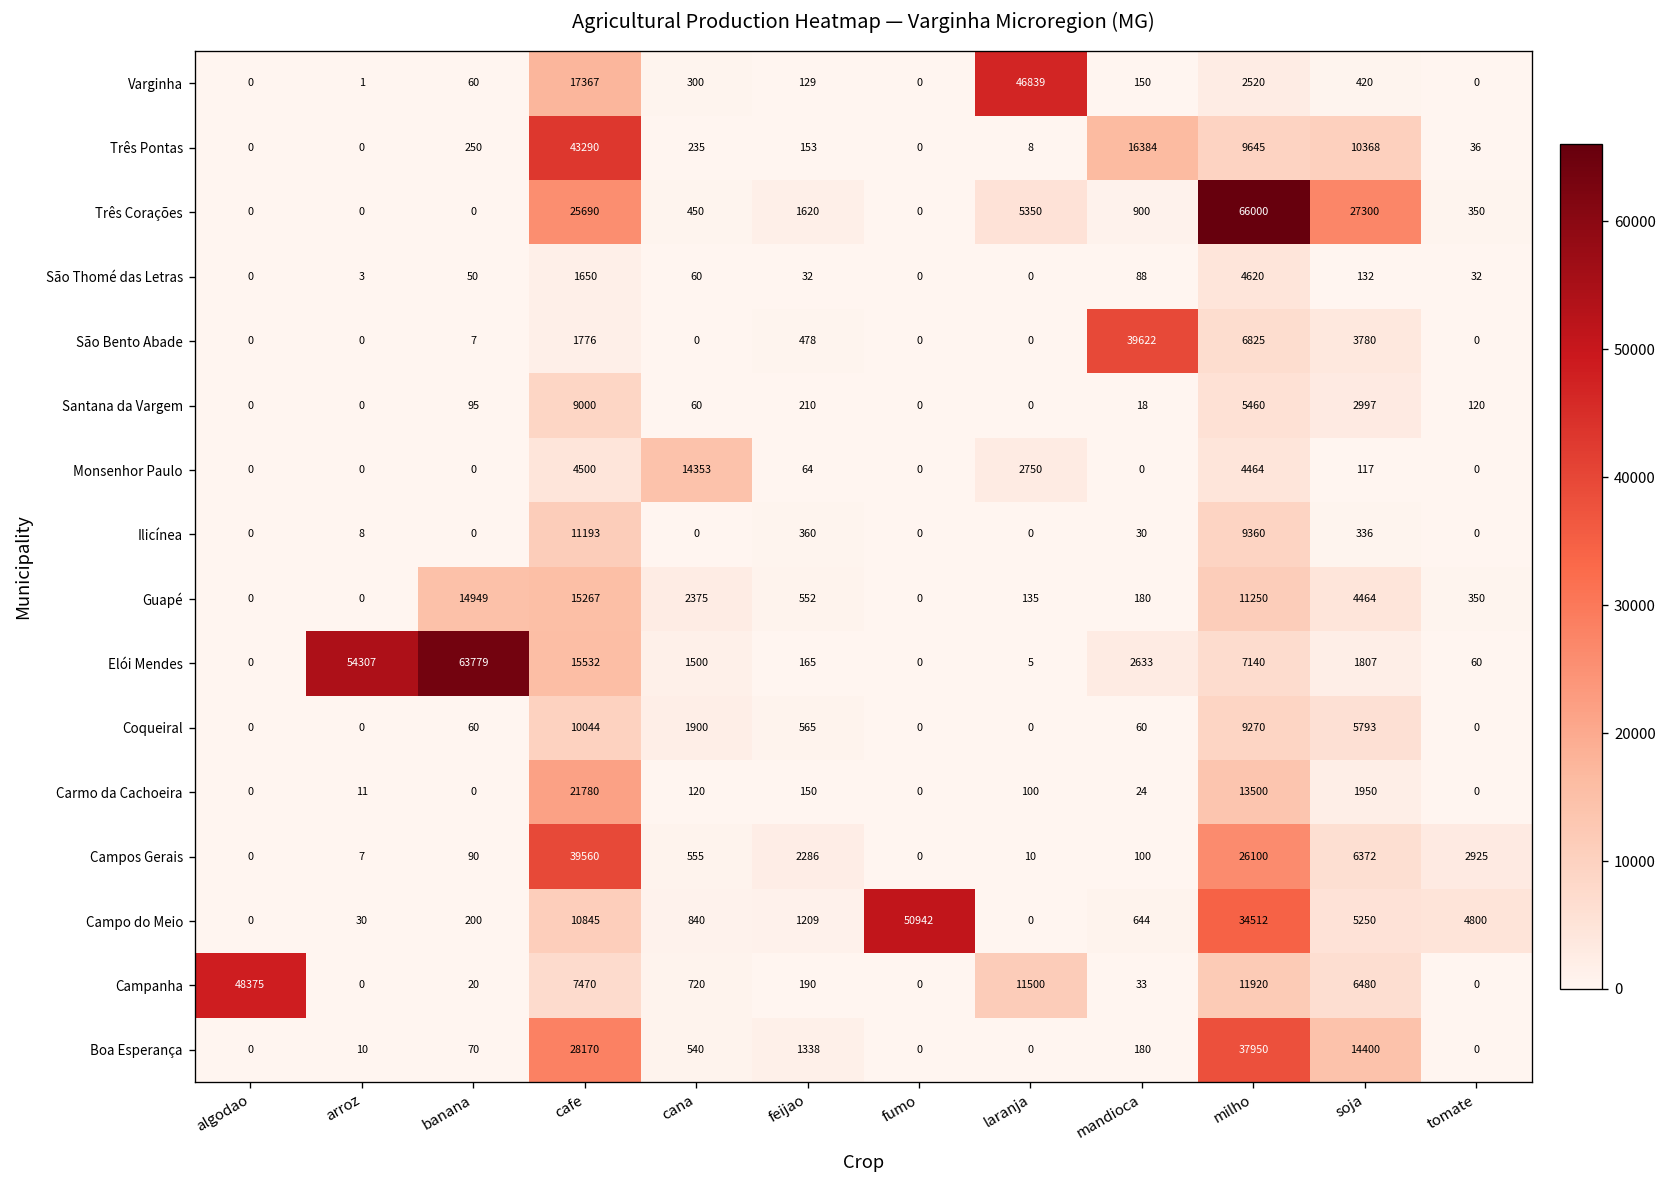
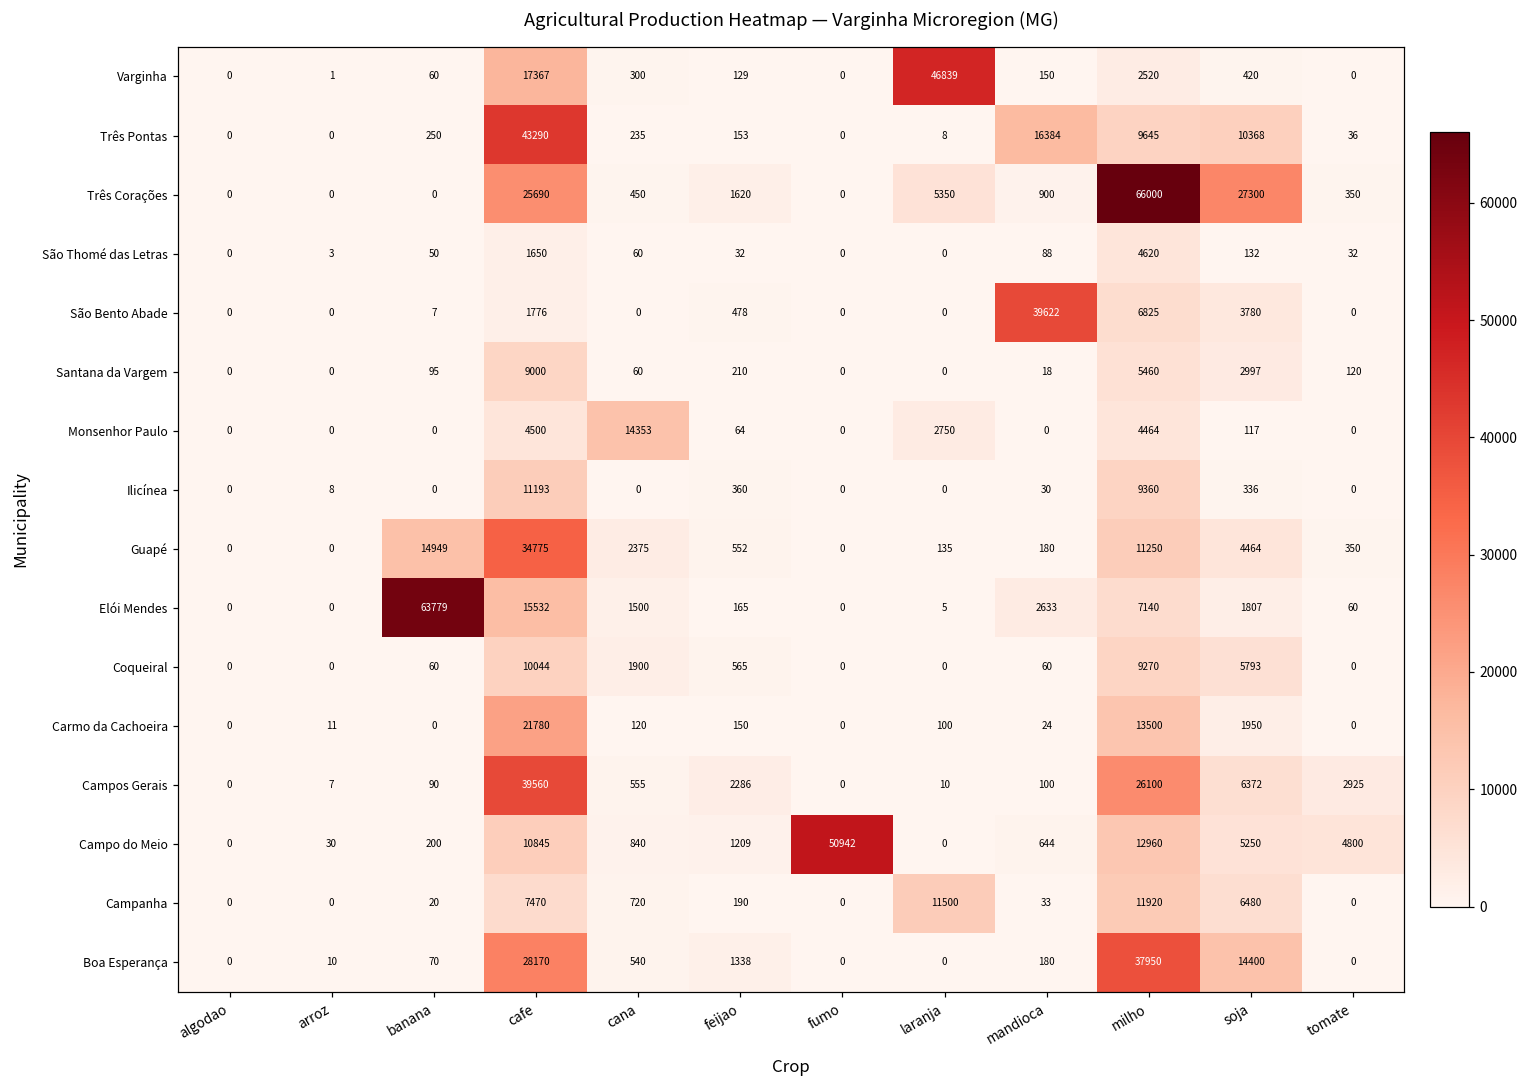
Guapé, cafe: 15267 -> 34775
Elói Mendes, arroz: 54307 -> 0
Campo do Meio, milho: 34512 -> 12960
Campanha, algodao: 48375 -> 0
